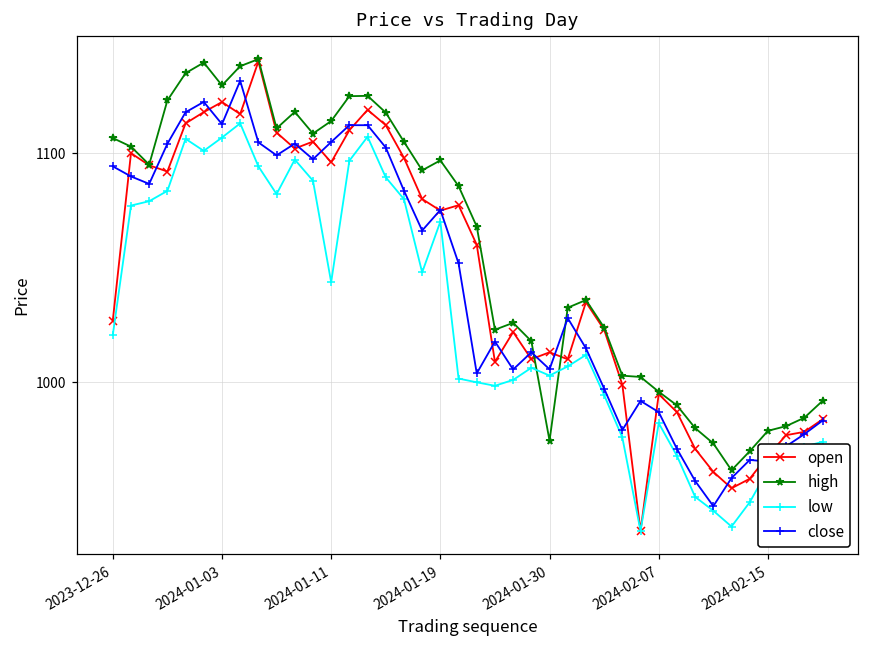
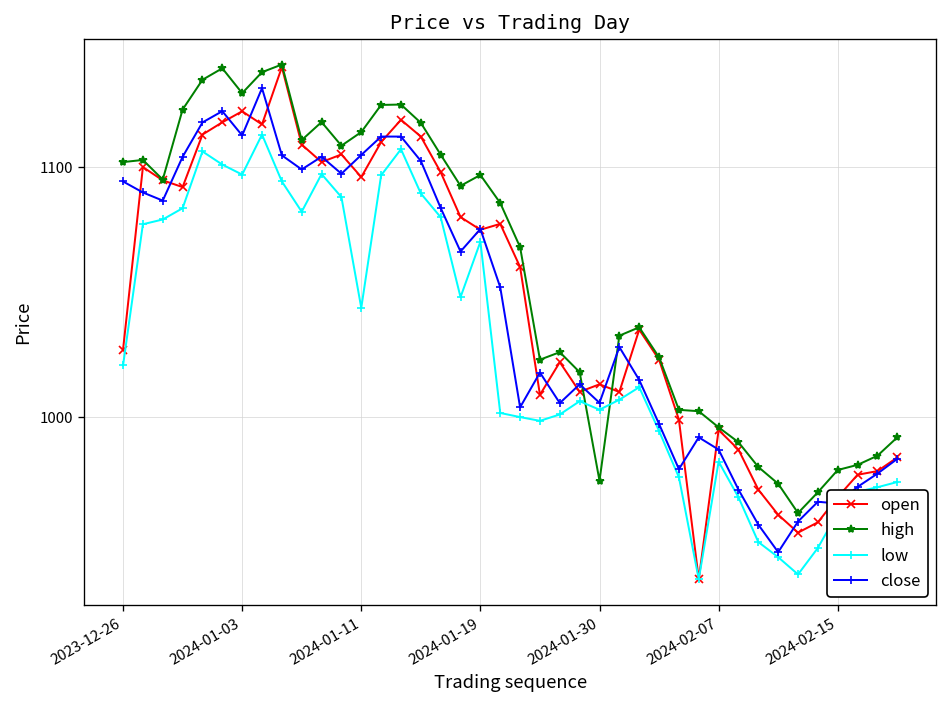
high, 2023-12-26: 1107 -> 1102
low, 2024-01-03: 1107 -> 1097
